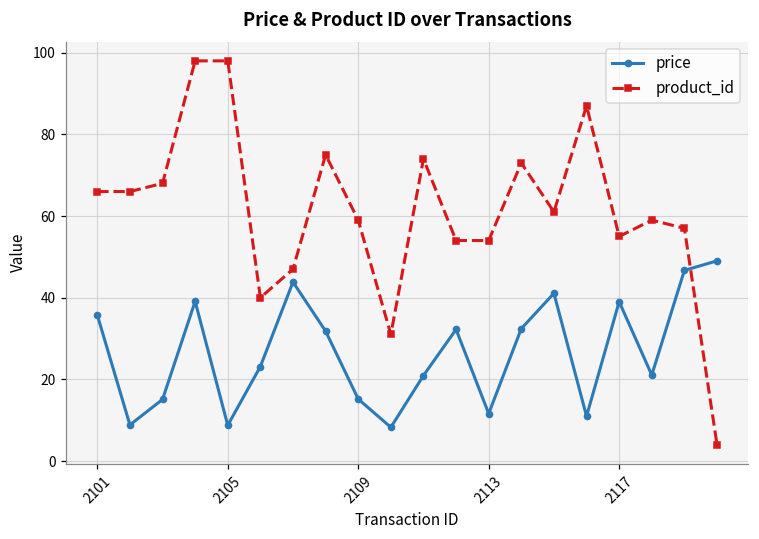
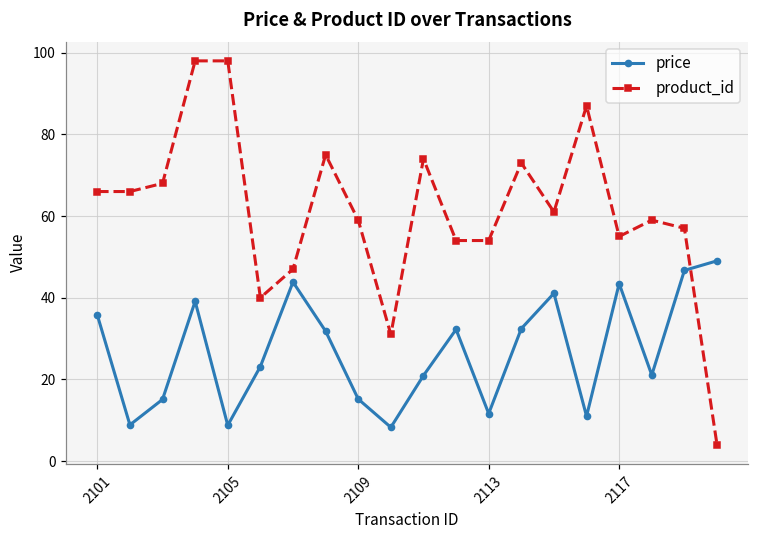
price, 2117: 39 -> 43
